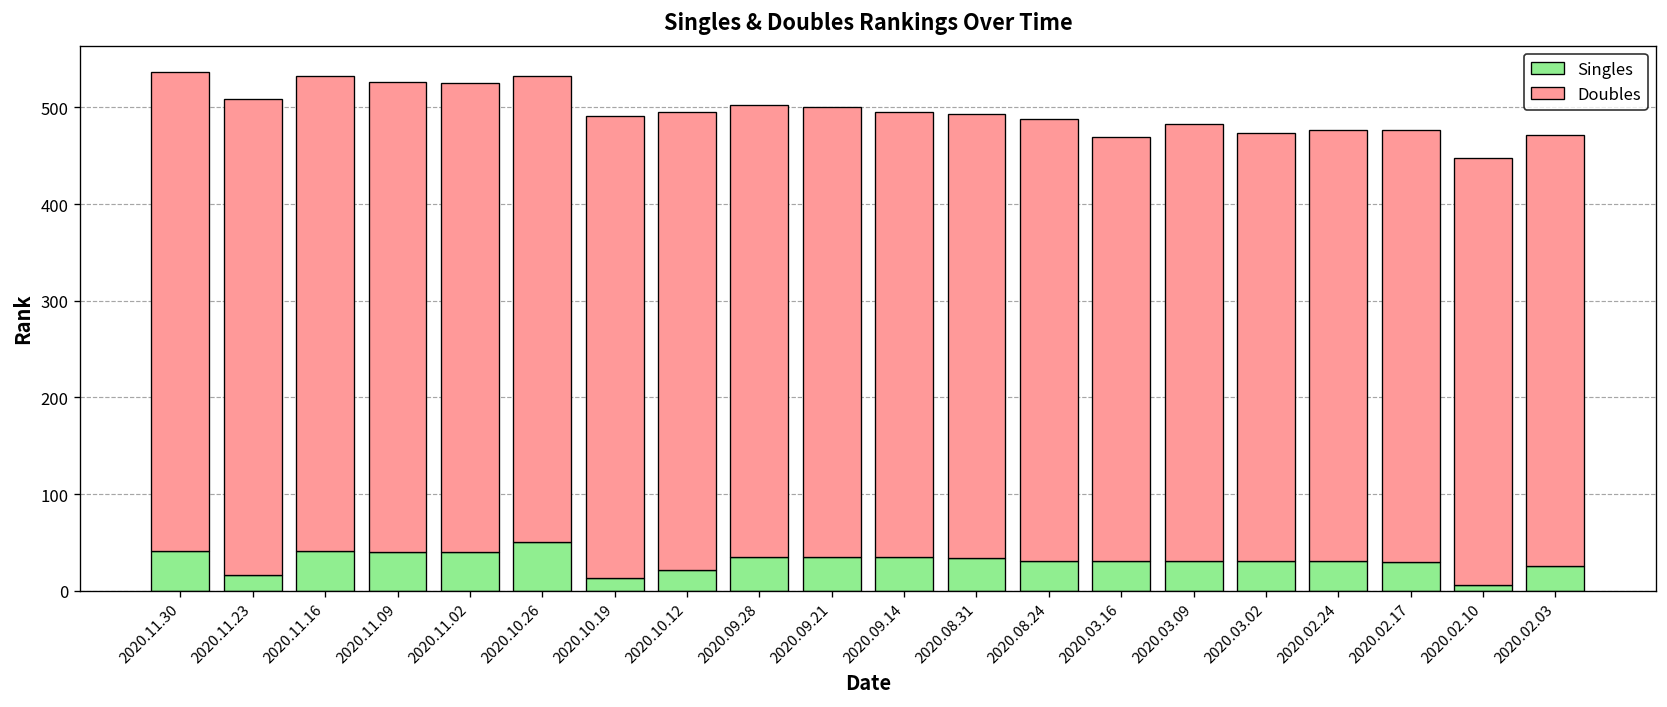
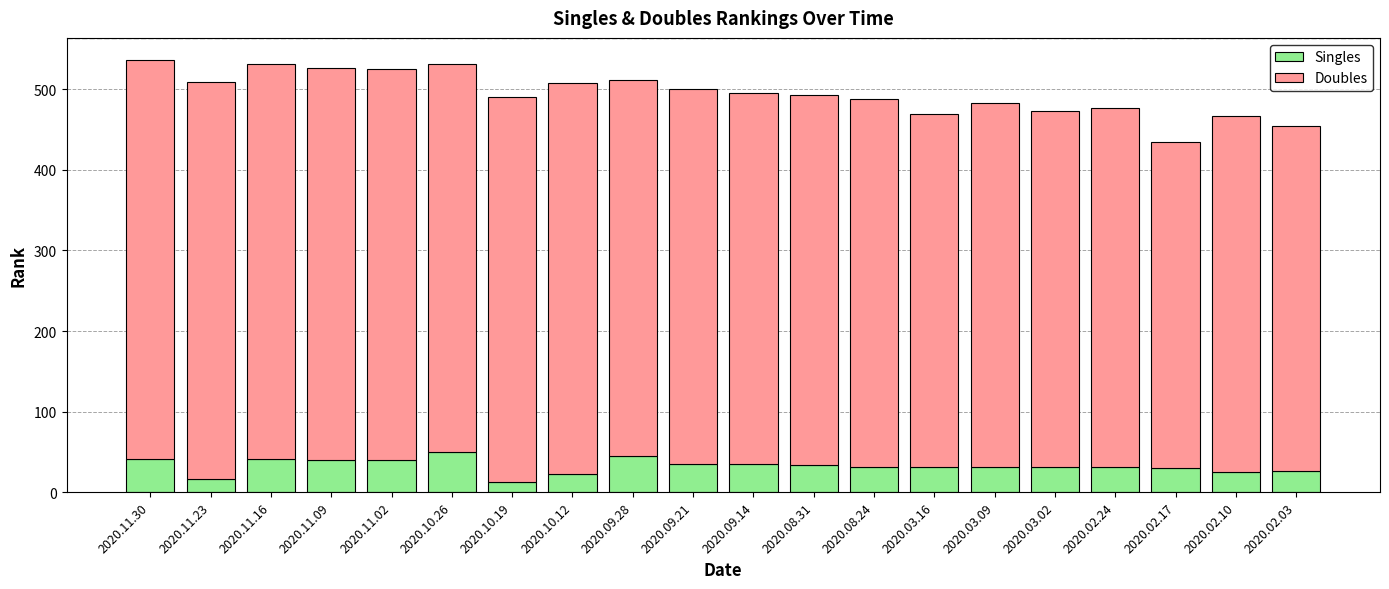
Doubles, 2020.10.12: 470 -> 490
Singles, 2020.09.28: 40 -> 50
Doubles, 2020.02.17: 450 -> 410
Singles, 2020.02.10: 10 -> 30
Doubles, 2020.02.03: 450 -> 430
